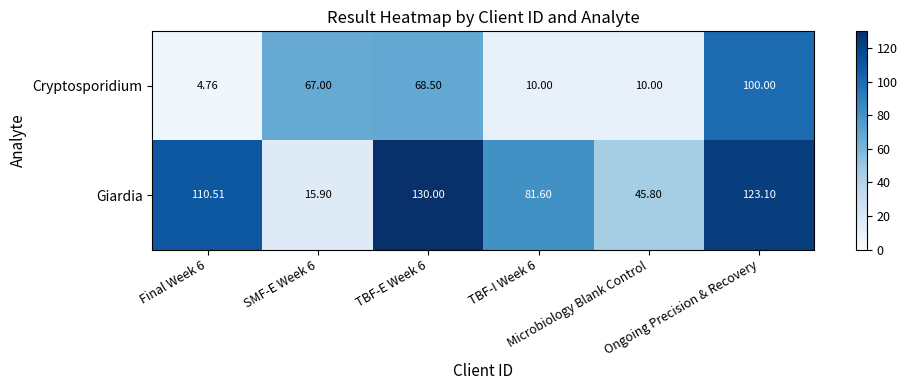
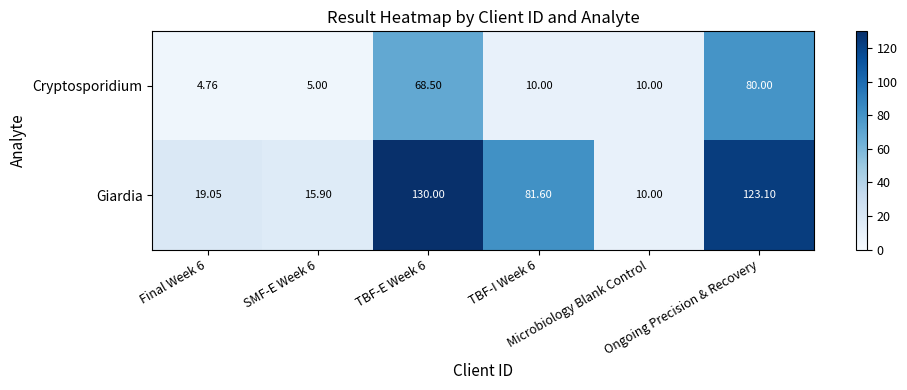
Cryptosporidium, SMF-E Week 6: 67.00 -> 5.00
Cryptosporidium, Ongoing Precision & Recovery: 100.00 -> 80.00
Giardia, Final Week 6: 110.51 -> 19.05
Giardia, Microbiology Blank Control: 45.80 -> 10.00
